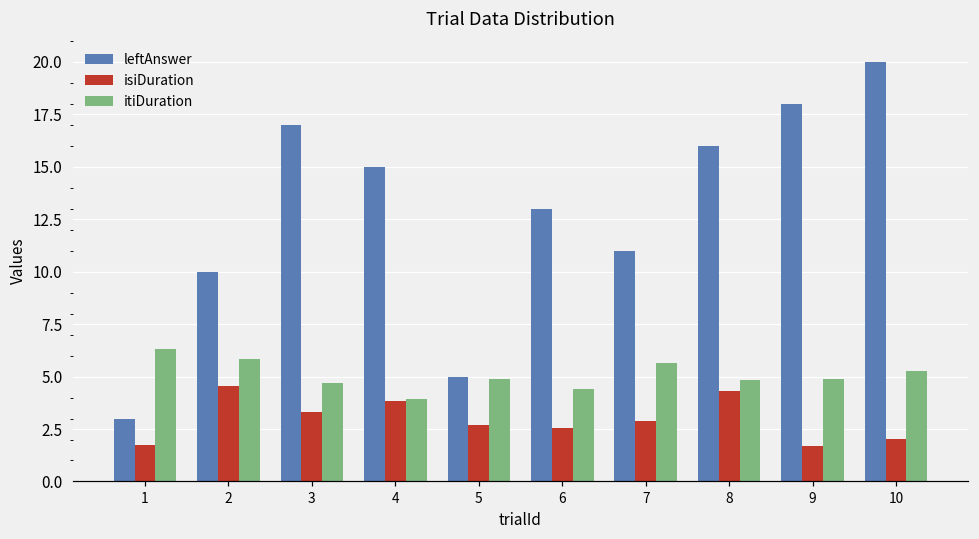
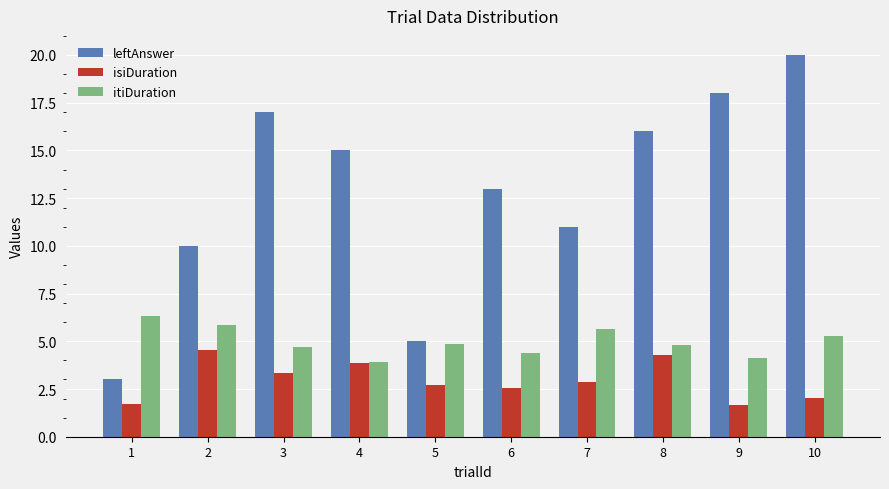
itiDuration, 9: 4.9 -> 4.1
